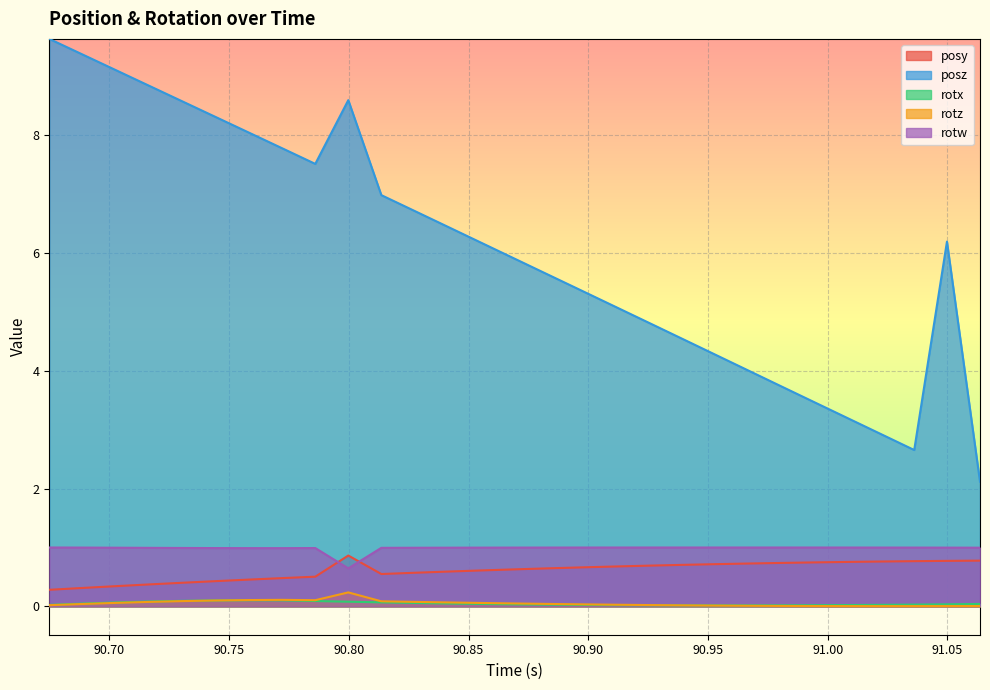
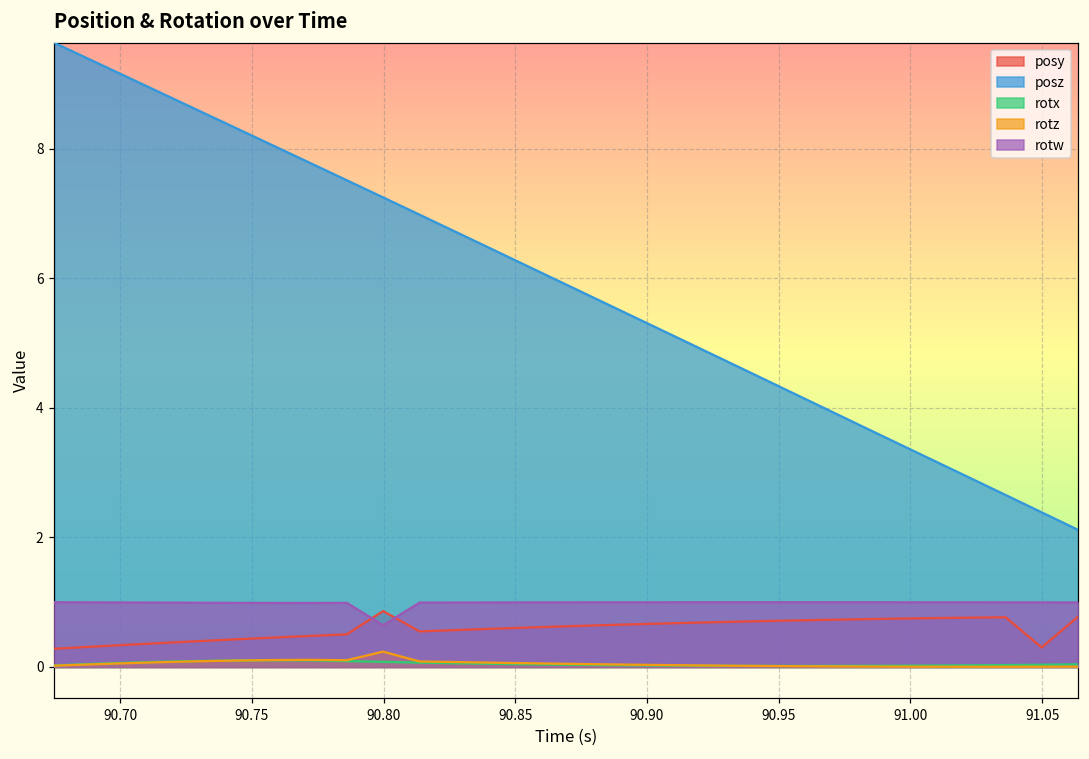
posz, 90.80: 8.6 -> 7.2
posy, 91.05: 0.8 -> 0.3
posz, 91.05: 6.2 -> 2.4
